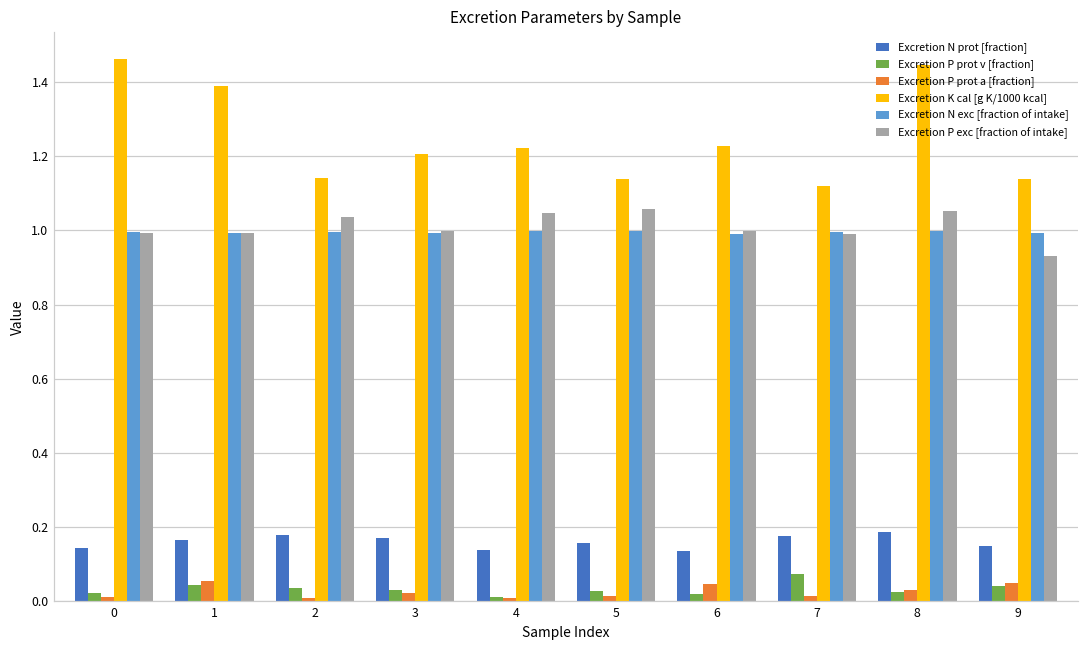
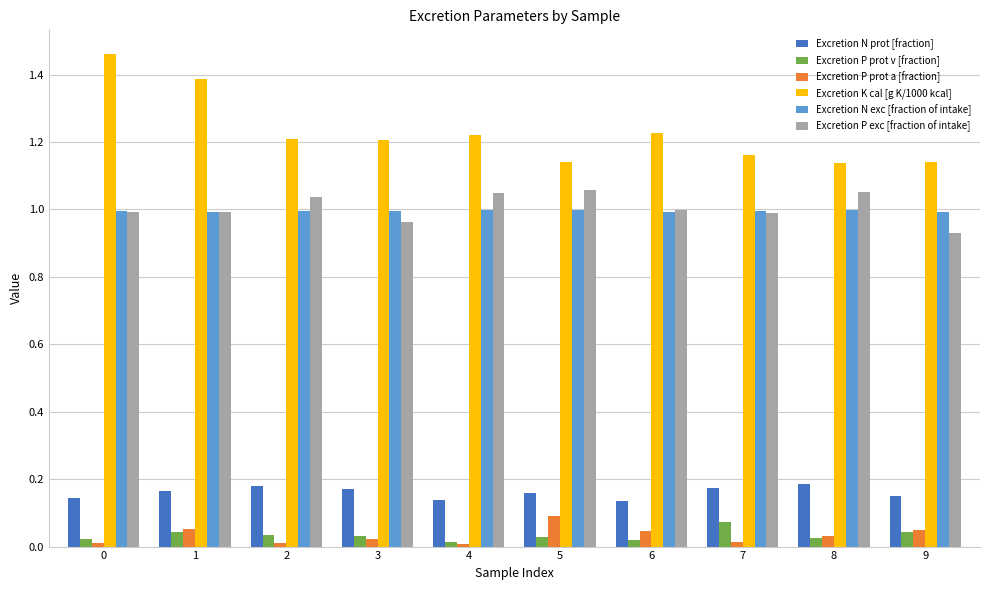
Excretion K cal [g K/1000 kcal], 2: 1.14 -> 1.21
Excretion P exc [fraction of intake], 3: 1.00 -> 0.96
Excretion P prot a [fraction], 5: 0.01 -> 0.09
Excretion K cal [g K/1000 kcal], 7: 1.12 -> 1.16
Excretion K cal [g K/1000 kcal], 8: 1.45 -> 1.14
